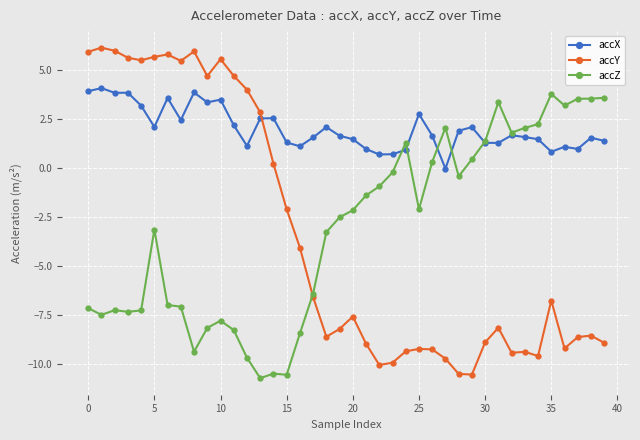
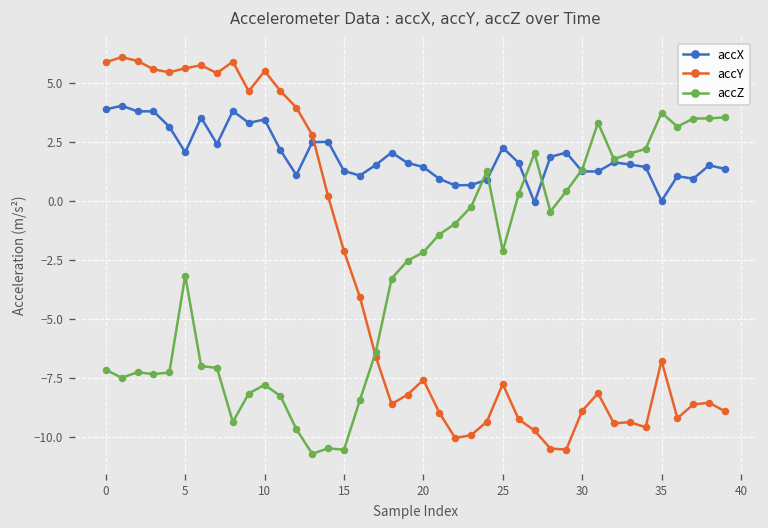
accX, 25: 2.7 -> 2.3
accY, 25: -9.2 -> -7.7
accX, 35: 0.8 -> 0.0
